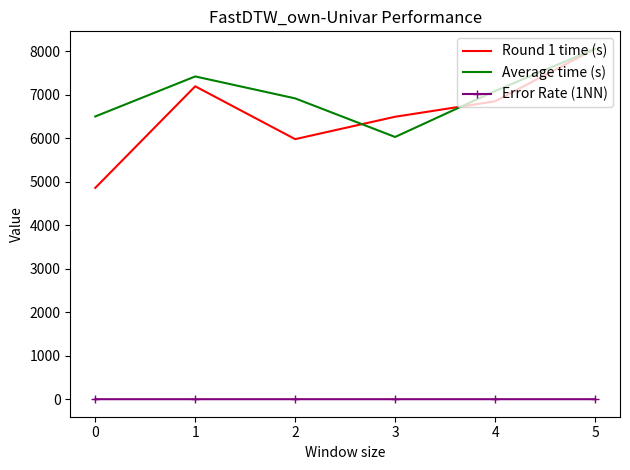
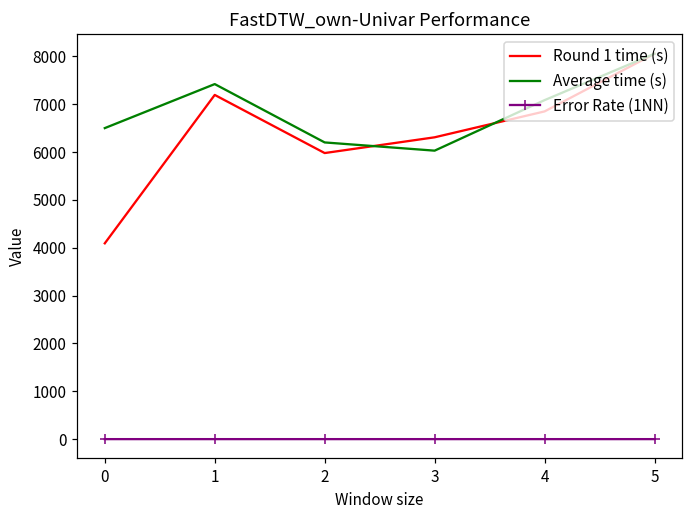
Round 1 time (s), 0: 4900 -> 4100
Average time (s), 2: 6900 -> 6200
Round 1 time (s), 3: 6500 -> 6300
